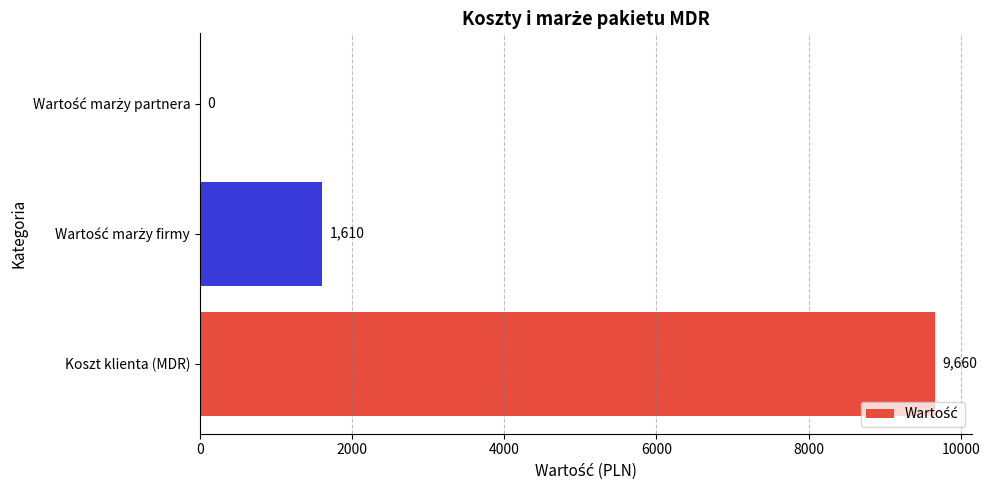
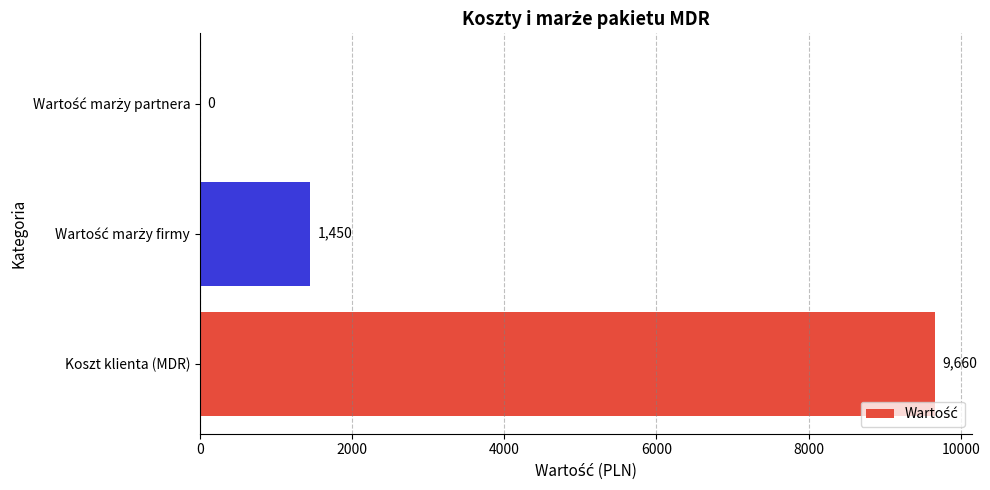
Wartość marży firmy: 1,610 -> 1,450
